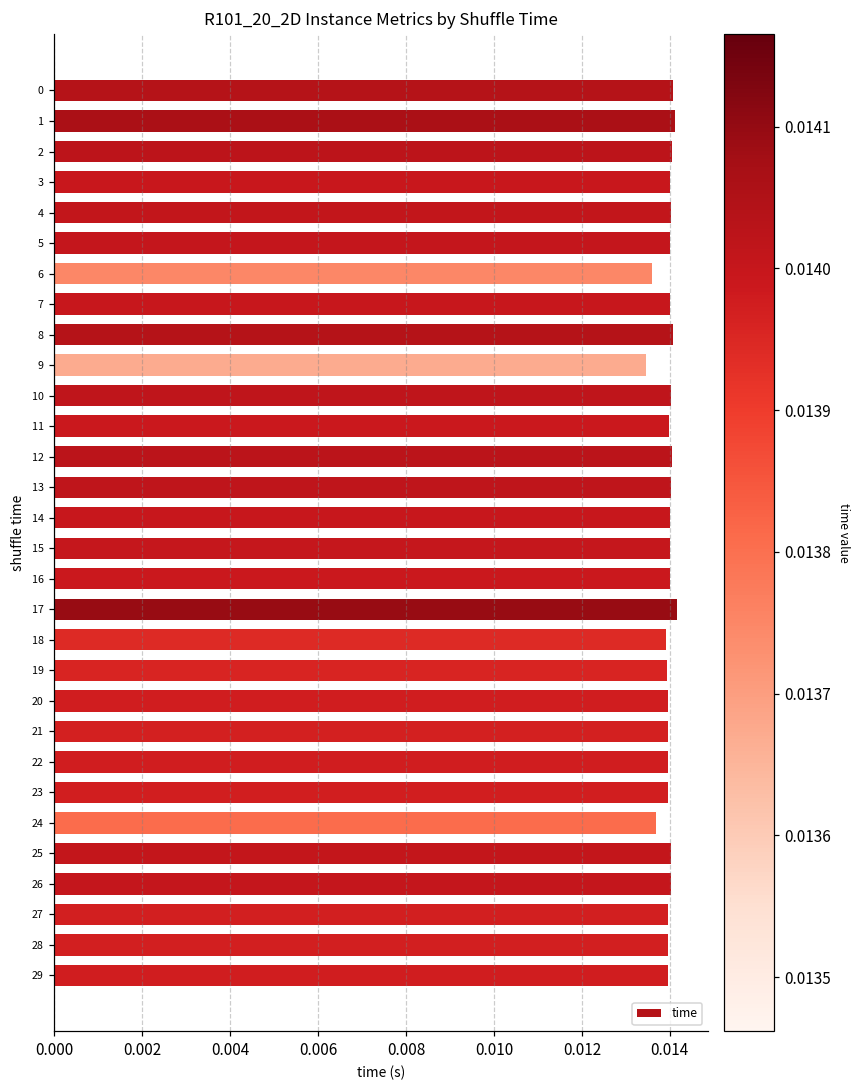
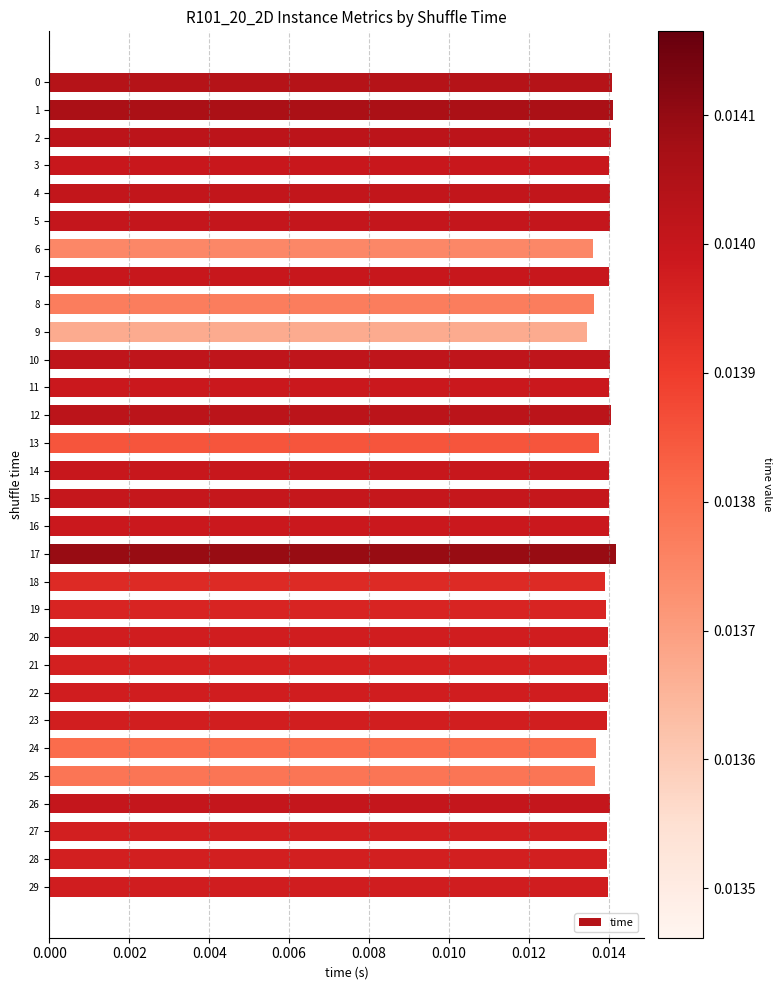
8: 0.0141 -> 0.0136
13: 0.0140 -> 0.0138
25: 0.0140 -> 0.0137
